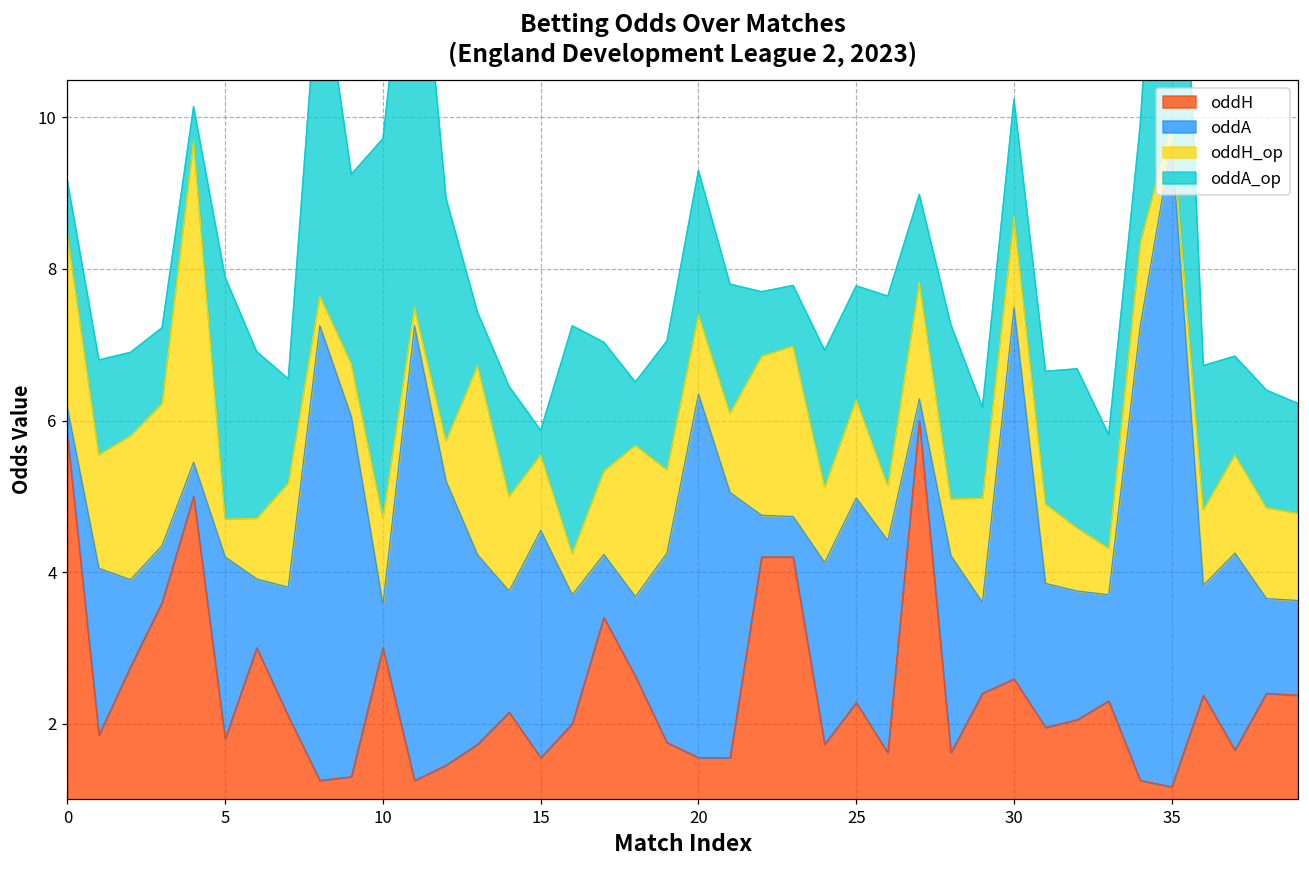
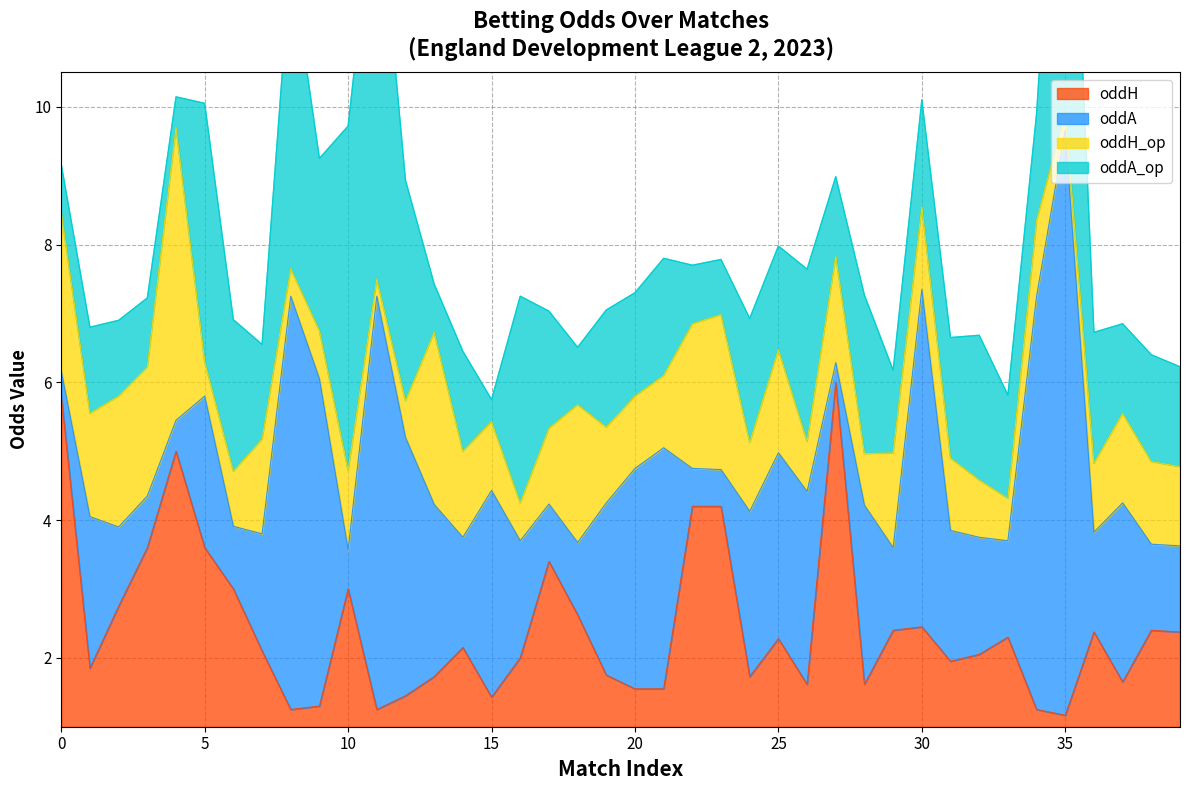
oddH, 5: 1.8 -> 3.6
oddA, 5: 2.4 -> 2.2
oddA_op, 5: 3.2 -> 3.8
oddH, 15: 1.6 -> 1.4
oddA, 20: 4.8 -> 3.2
oddA_op, 20: 1.9 -> 1.5
oddH_op, 25: 1.3 -> 1.5
oddH, 30: 2.6 -> 2.5
